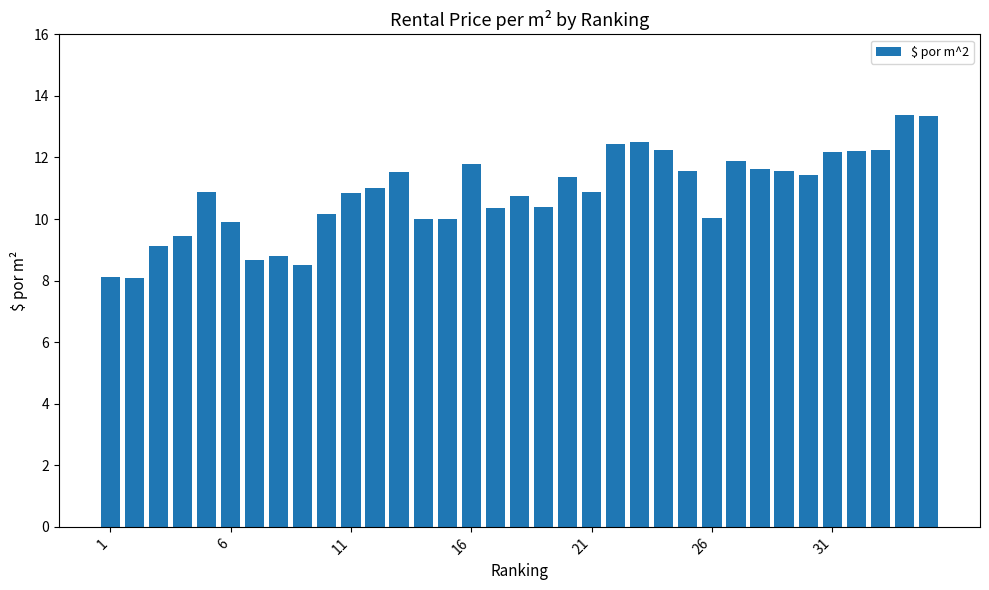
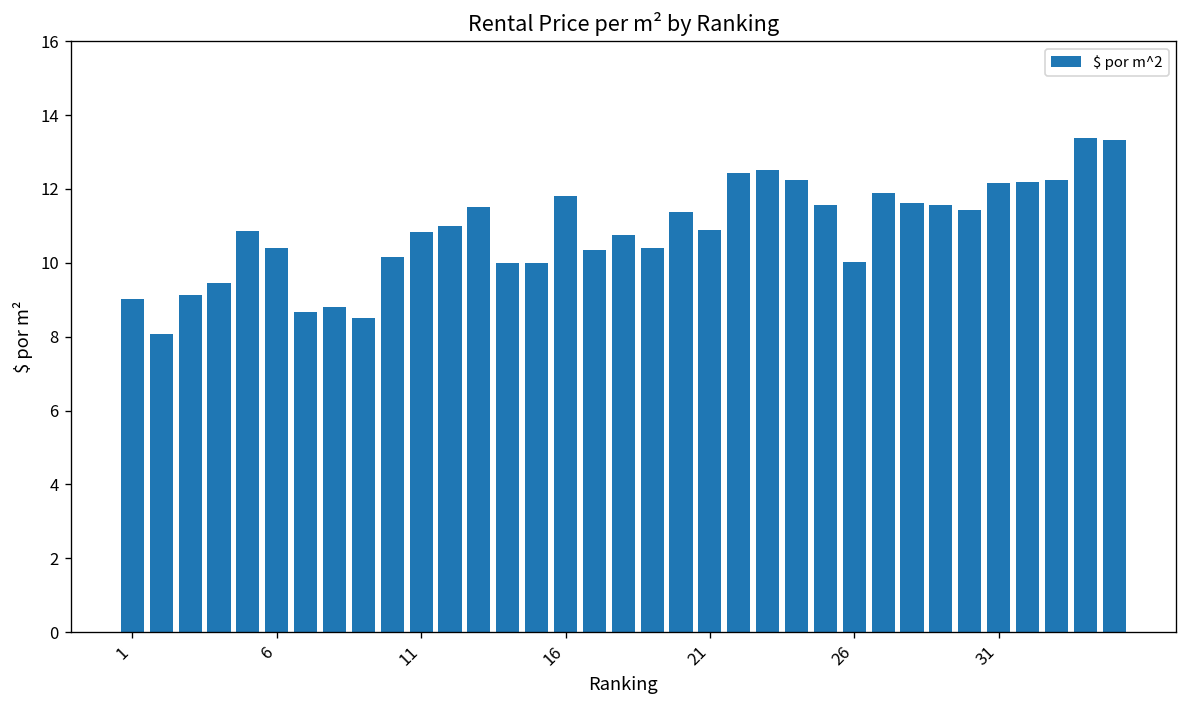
1: 8.1 -> 9.0
6: 9.9 -> 10.4
